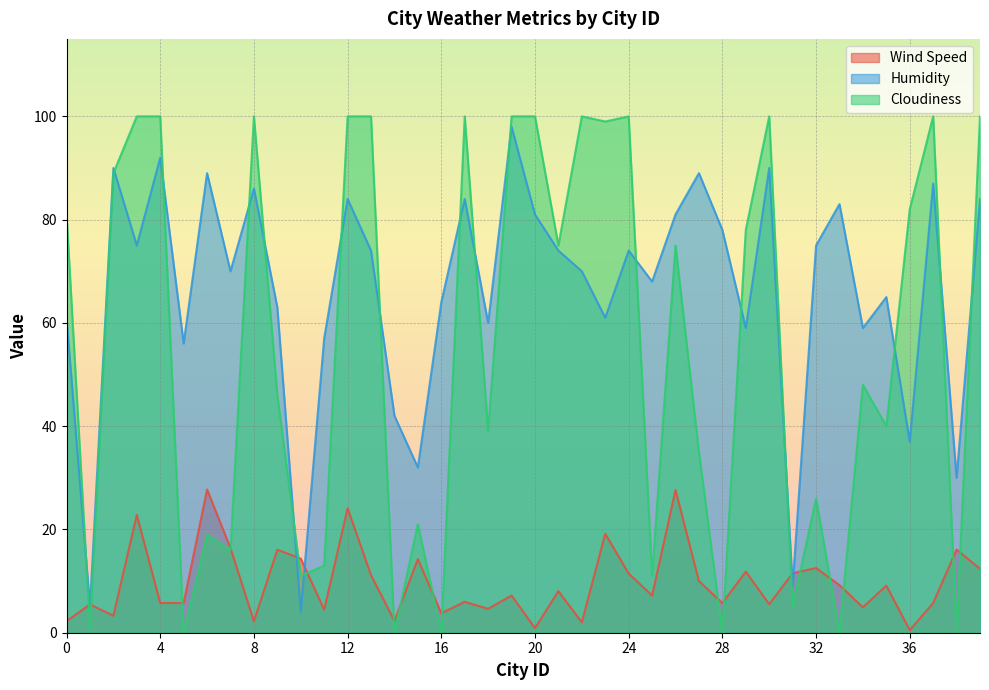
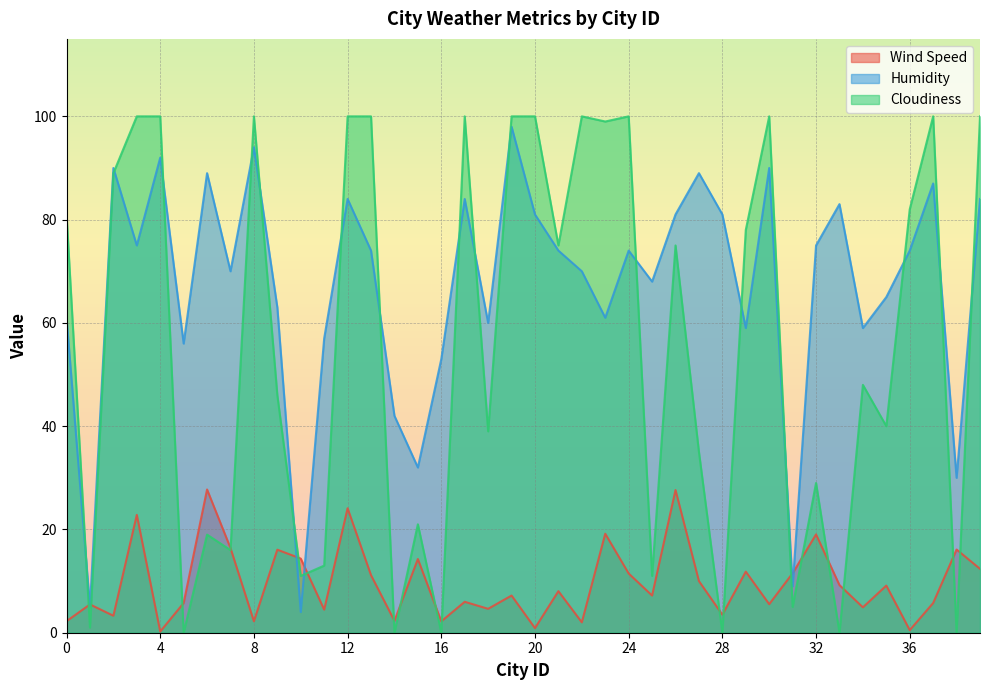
Wind Speed, 4: 6 -> 0
Humidity, 8: 86 -> 94
Wind Speed, 16: 4 -> 2
Humidity, 16: 64 -> 53
Wind Speed, 28: 6 -> 3
Humidity, 28: 78 -> 81
Wind Speed, 32: 13 -> 19
Cloudiness, 32: 26 -> 29
Humidity, 36: 37 -> 74
